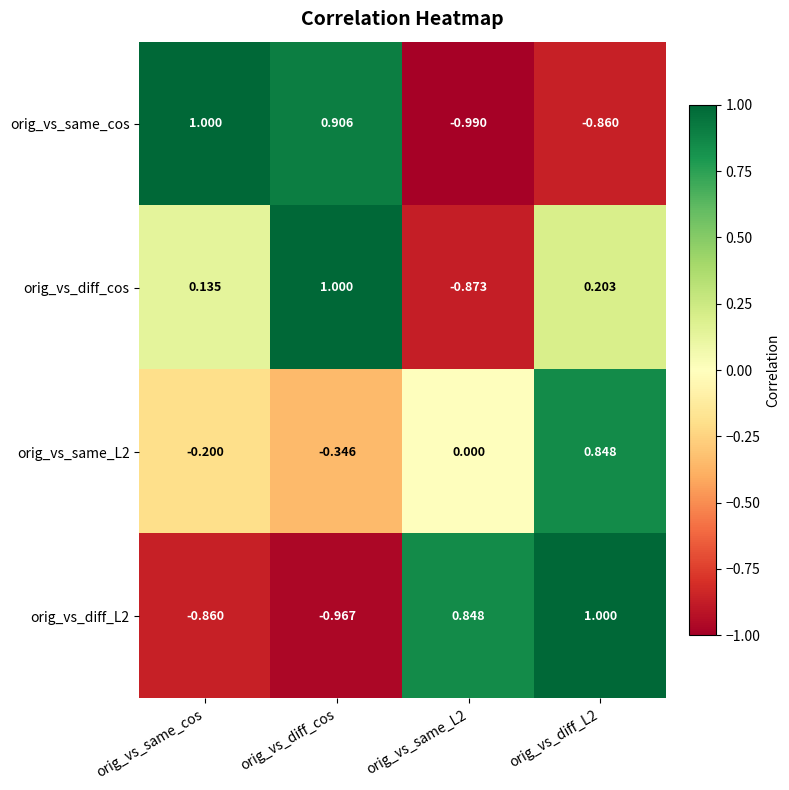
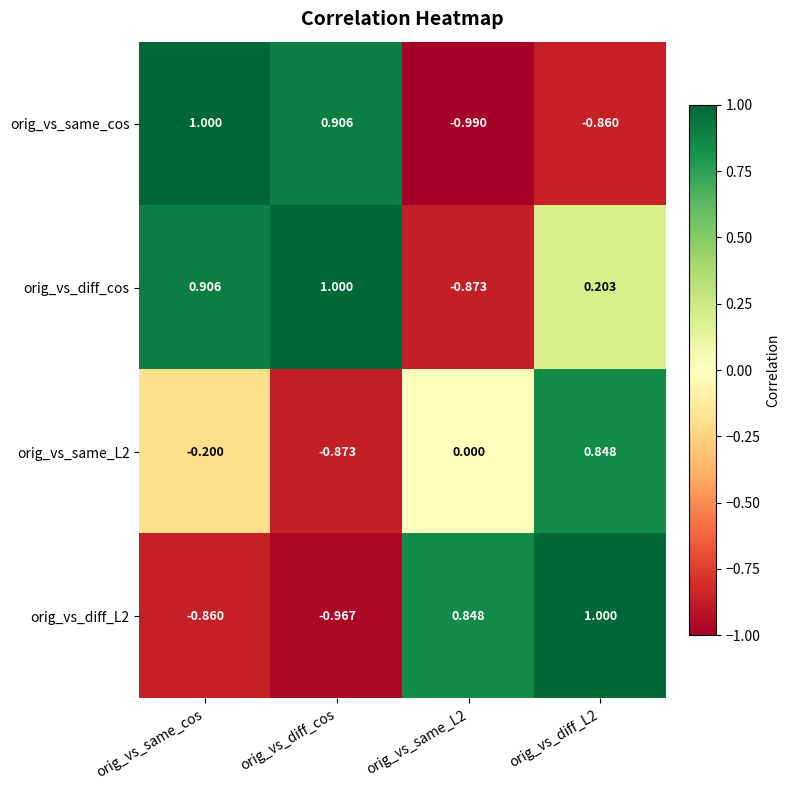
orig_vs_diff_cos, orig_vs_same_cos: 0.135 -> 0.906
orig_vs_same_L2, orig_vs_diff_cos: -0.346 -> -0.873
